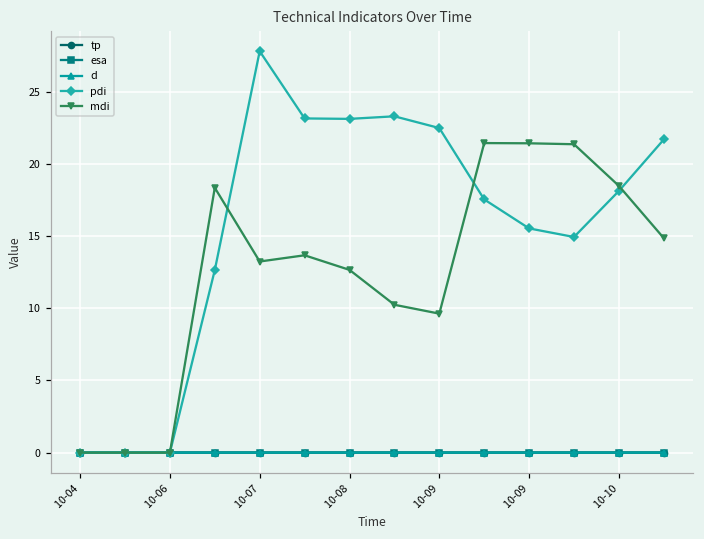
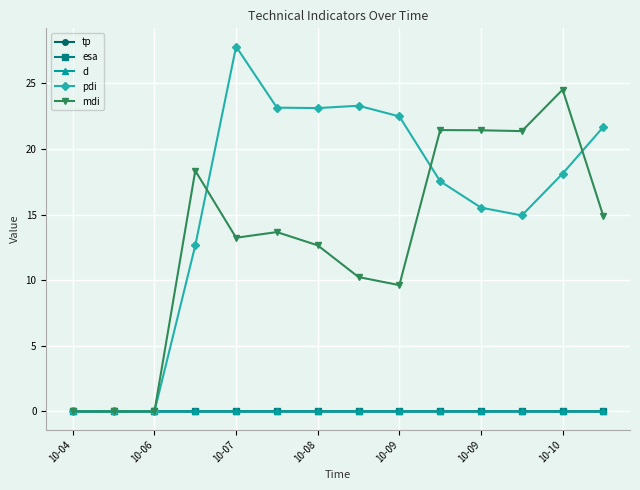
mdi, 10-10: 18.5 -> 24.5
